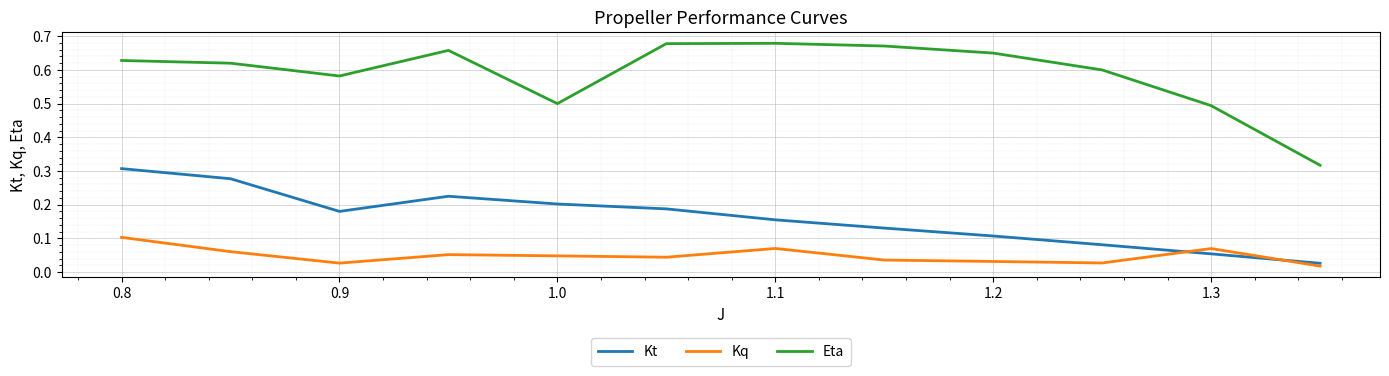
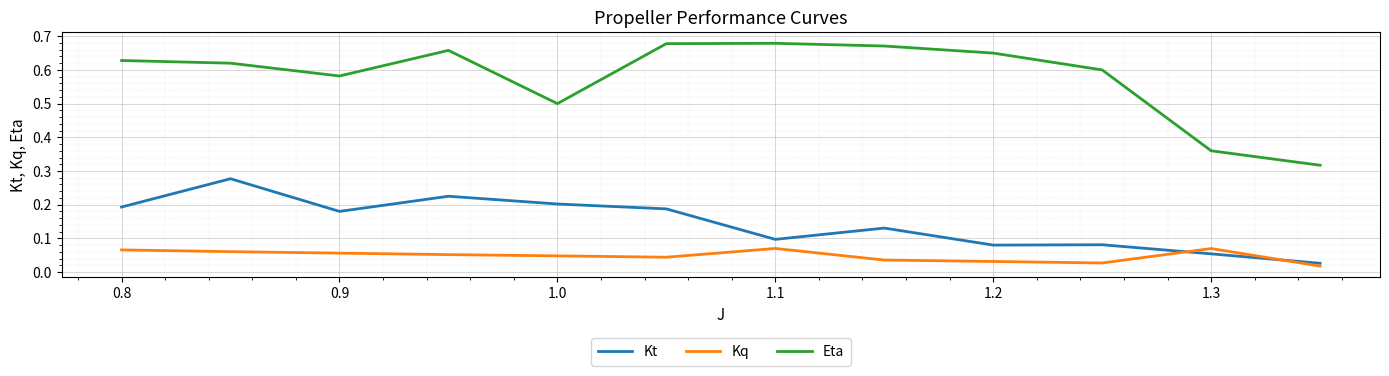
Kt, 0.8: 0.31 -> 0.19
Kq, 0.8: 0.10 -> 0.07
Kq, 0.9: 0.03 -> 0.06
Kt, 1.1: 0.16 -> 0.10
Kt, 1.2: 0.11 -> 0.08
Eta, 1.3: 0.49 -> 0.36
